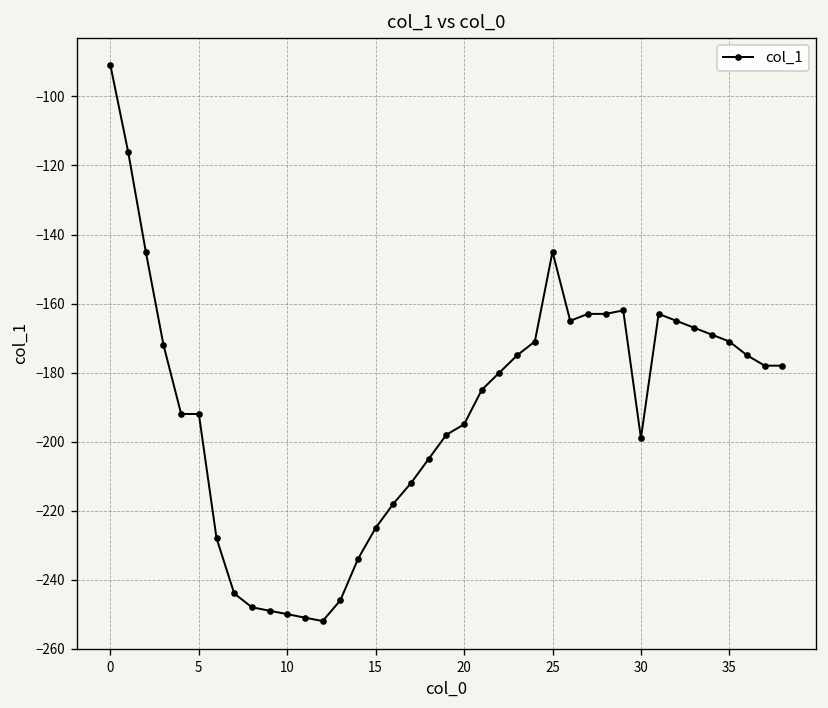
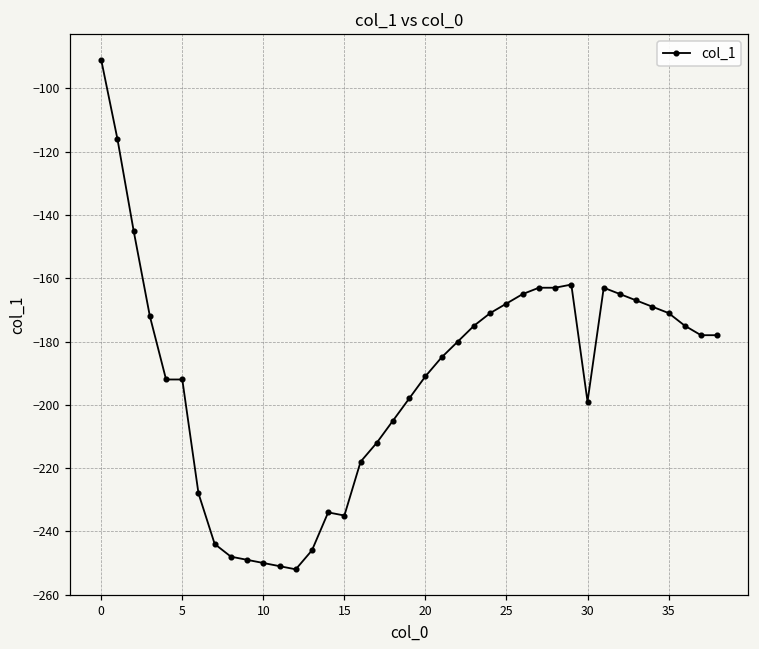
15: -225 -> -235
20: -195 -> -191
25: -145 -> -168
